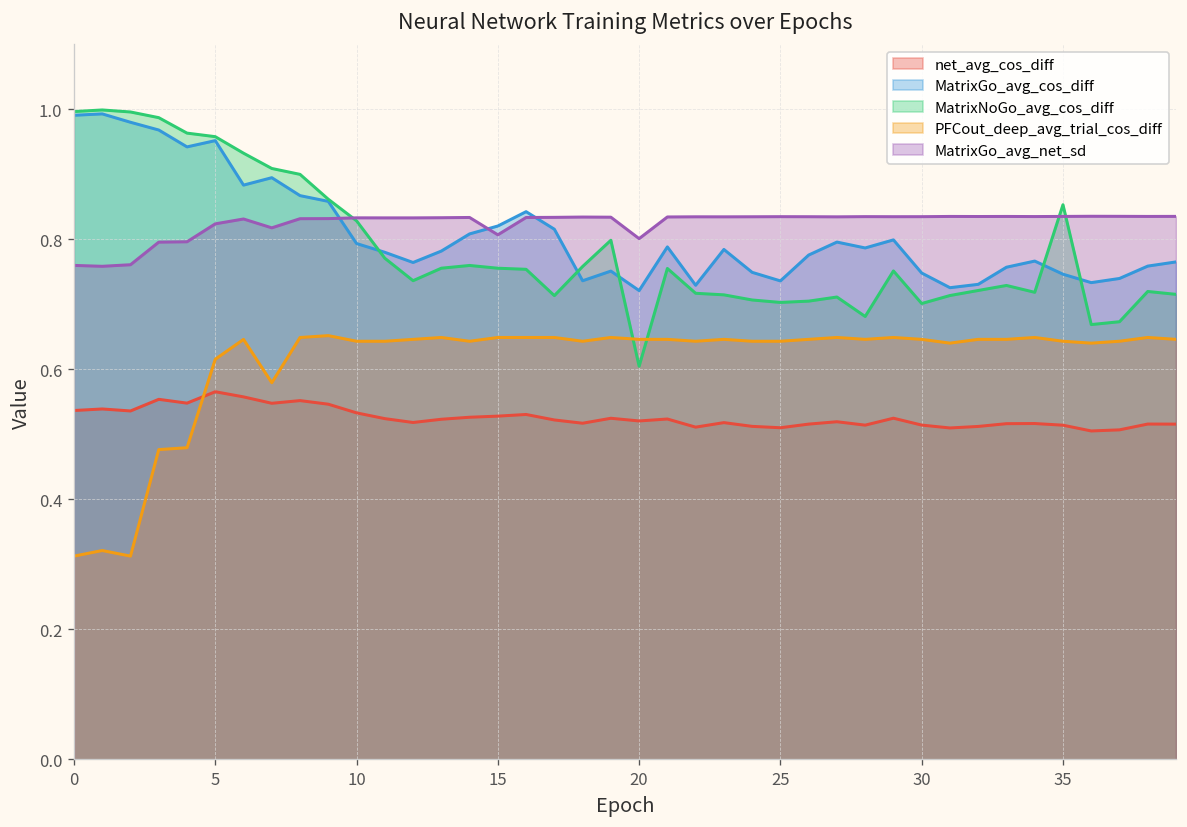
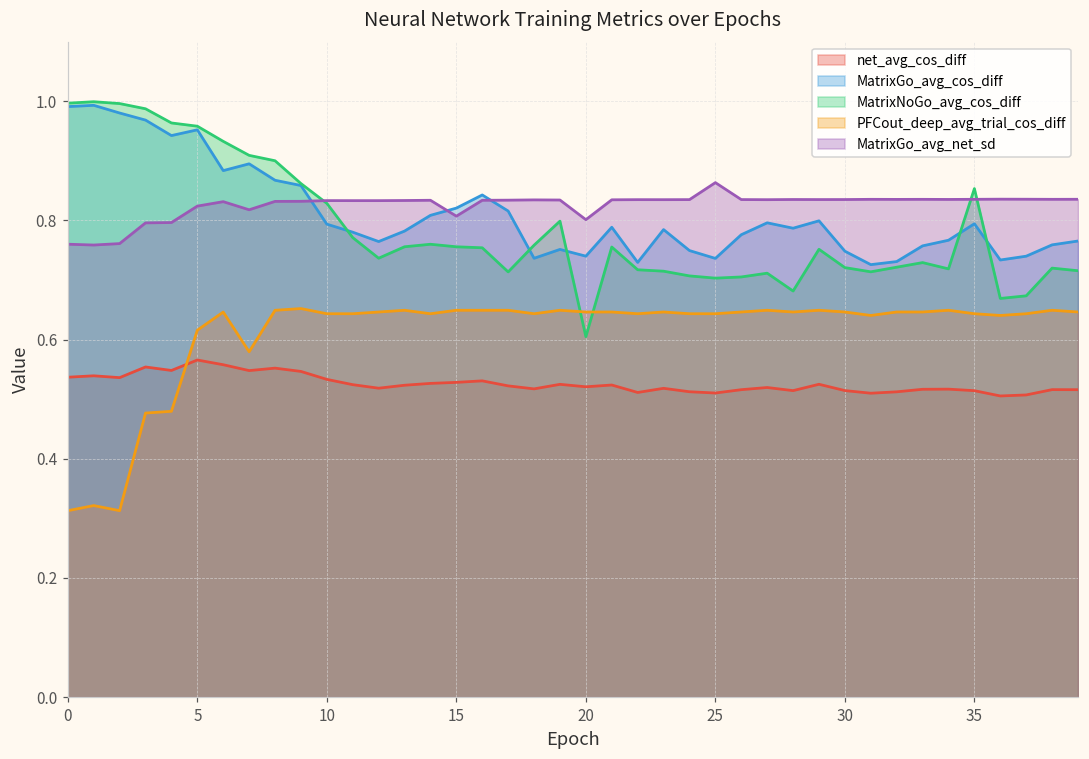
MatrixGo_avg_cos_diff, 20: 0.72 -> 0.74
MatrixGo_avg_net_sd, 25: 0.84 -> 0.86
MatrixNoGo_avg_cos_diff, 30: 0.70 -> 0.72
MatrixGo_avg_cos_diff, 35: 0.75 -> 0.79
